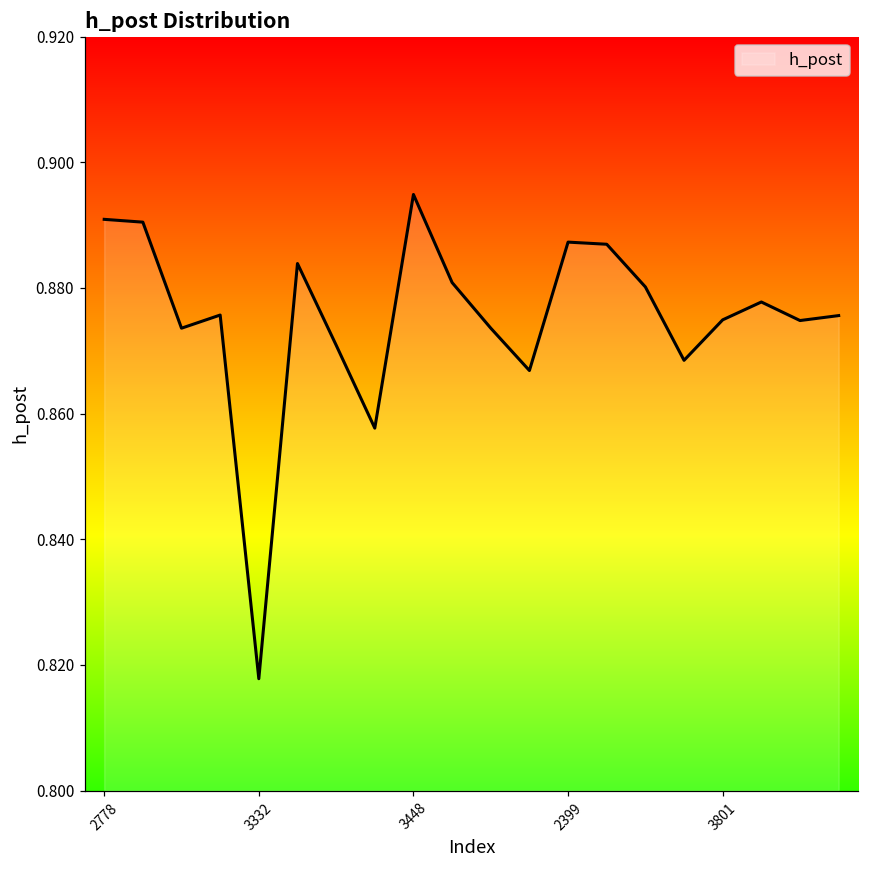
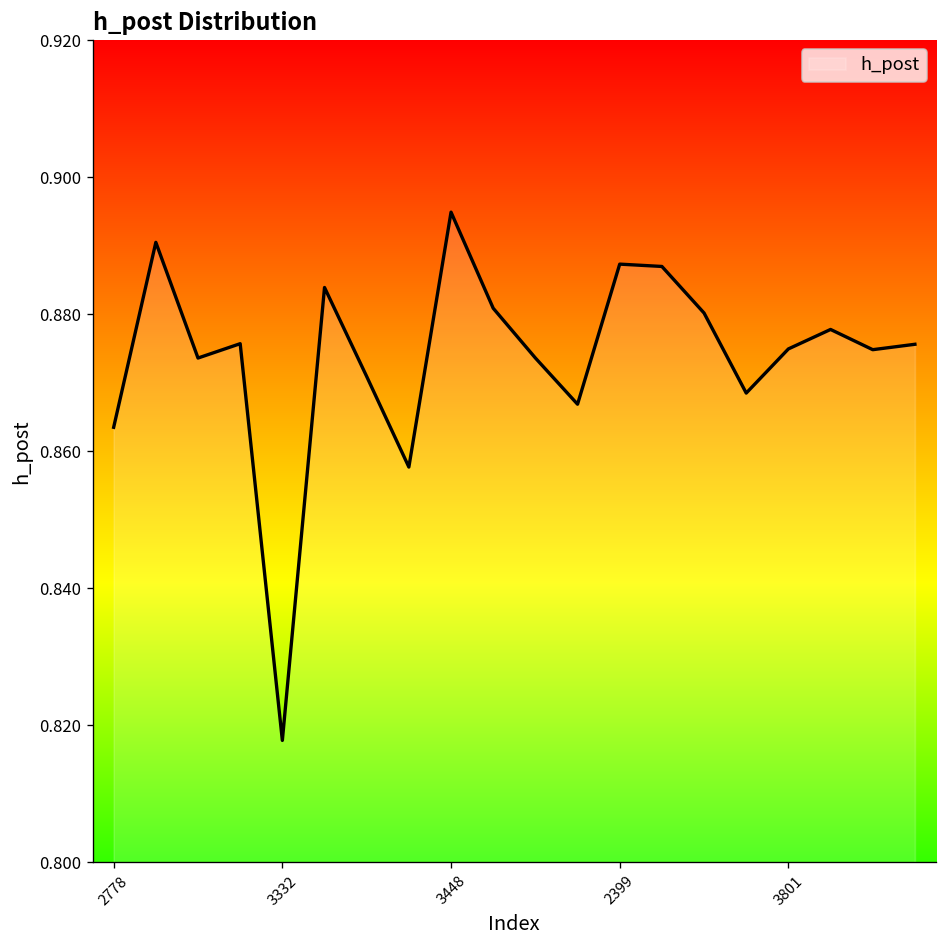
2778: 0.891 -> 0.863
